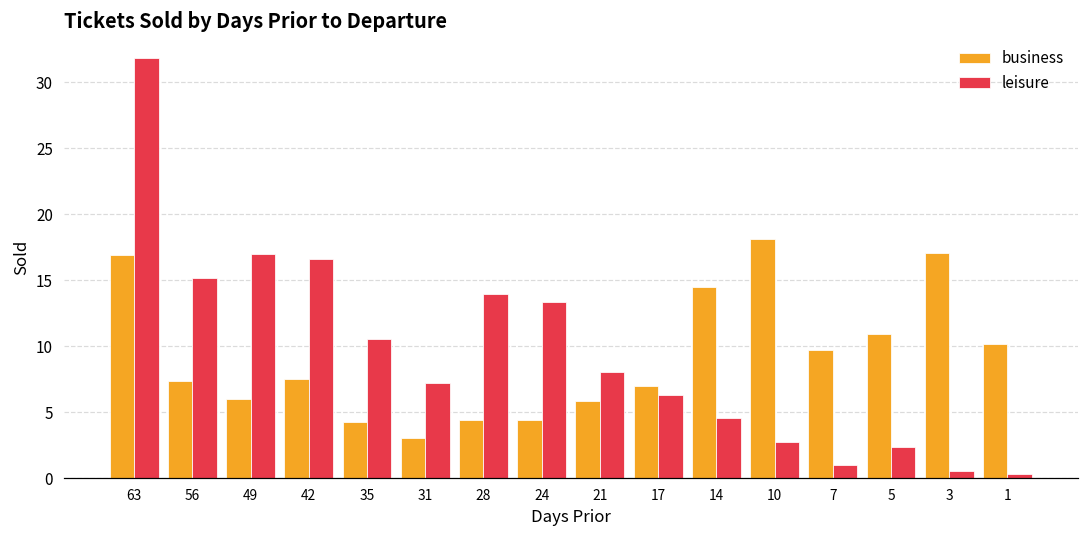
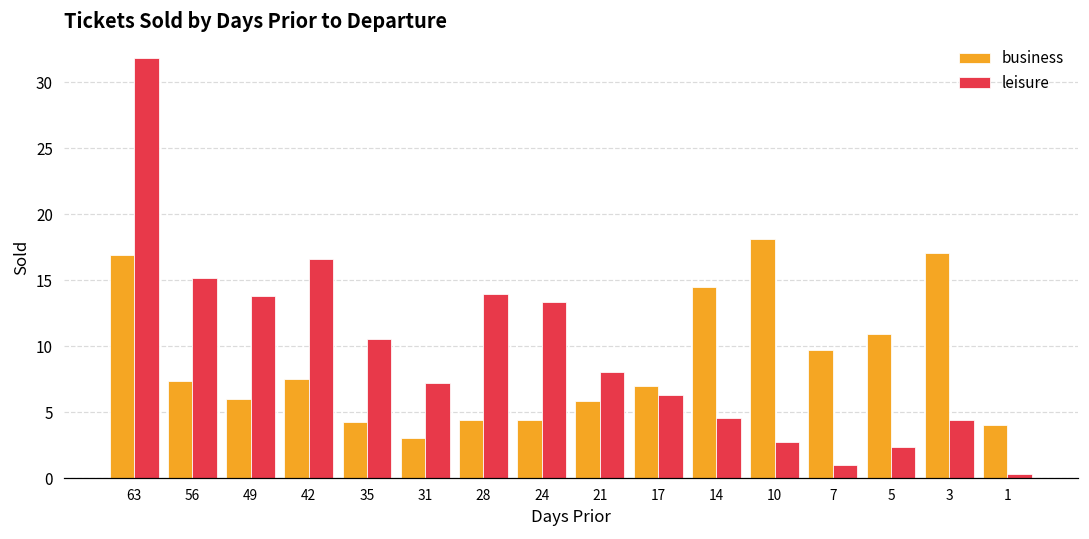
leisure, 49: 17.0 -> 13.8
leisure, 3: 0.6 -> 4.4
business, 1: 10.2 -> 4.0
